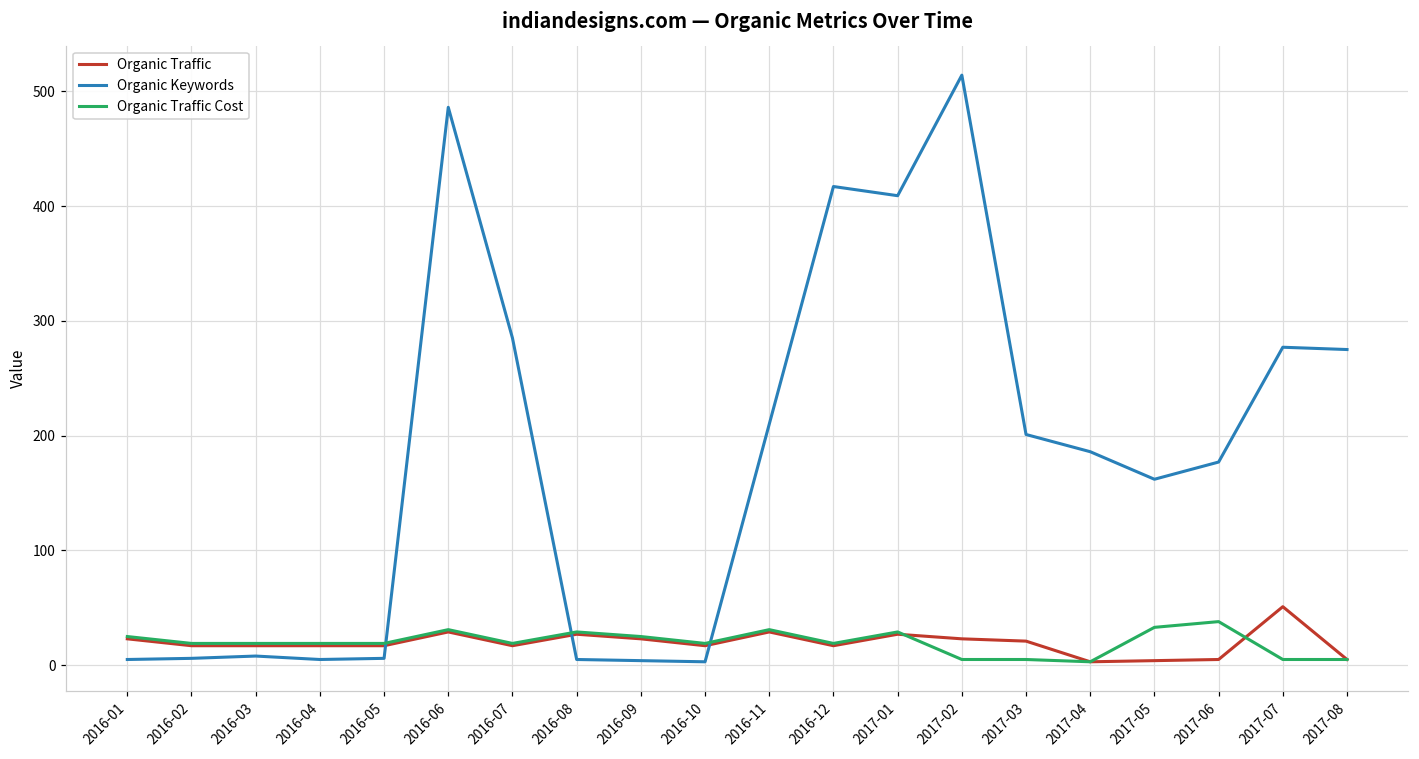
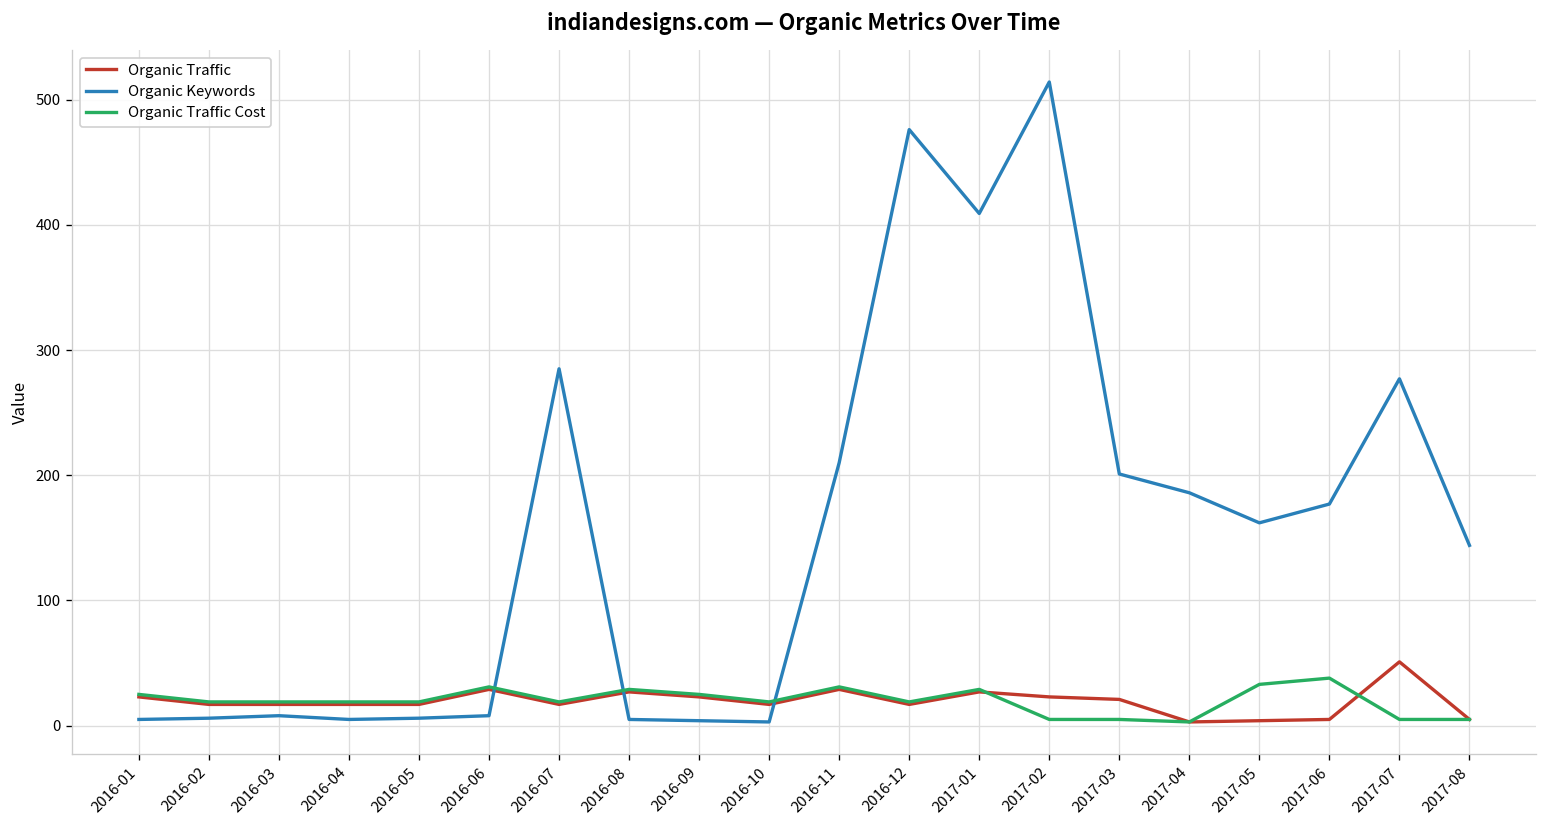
Organic Keywords, 2016-06: 486 -> 8
Organic Keywords, 2016-12: 417 -> 476
Organic Keywords, 2017-08: 275 -> 144
